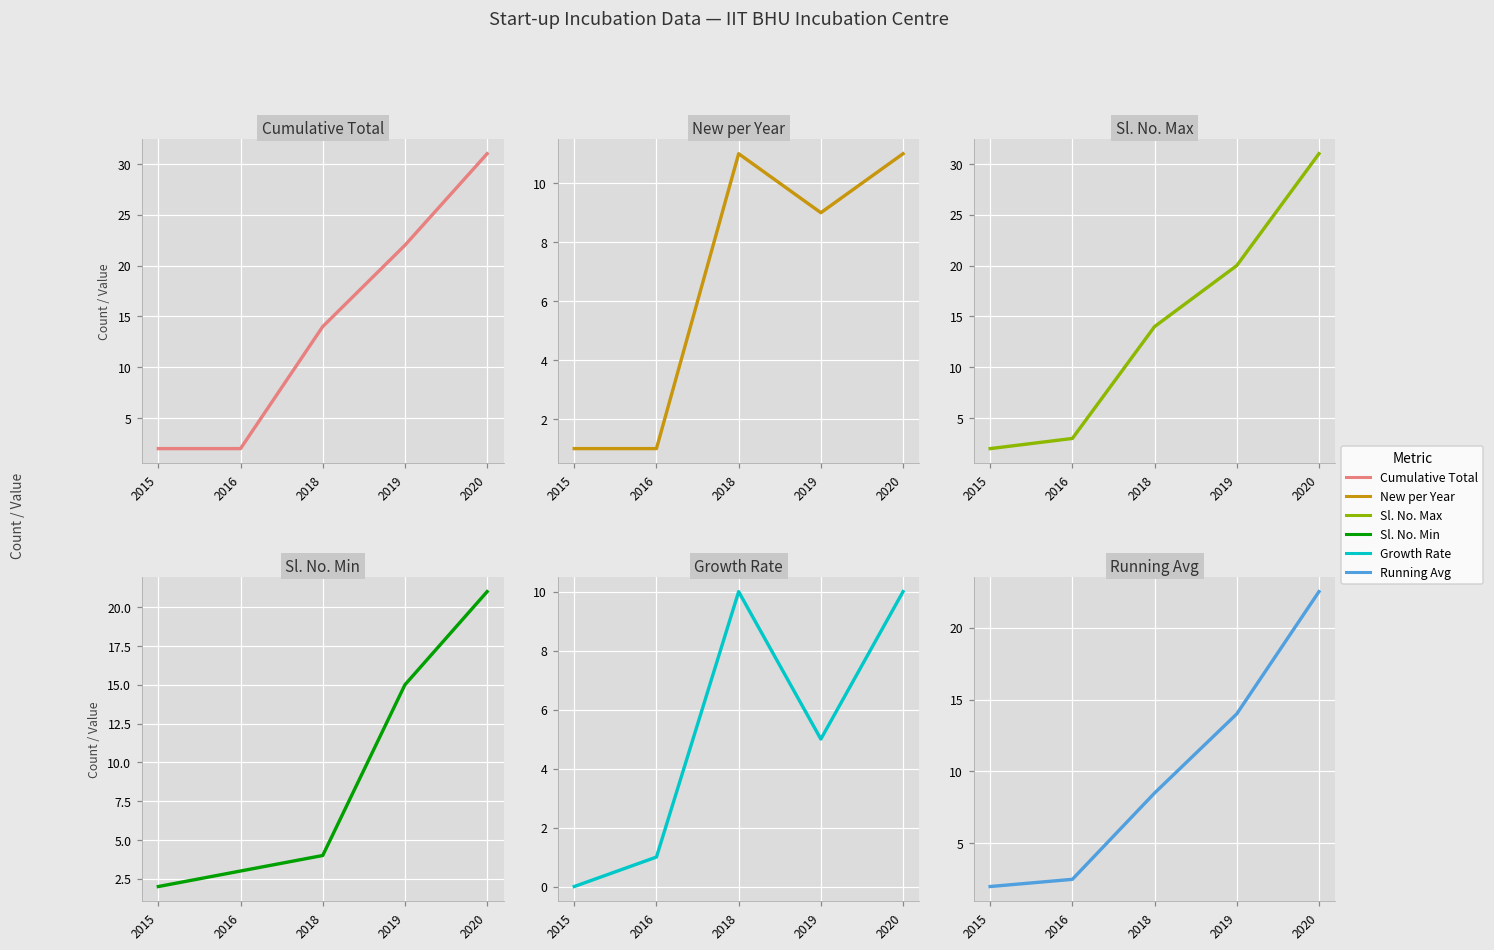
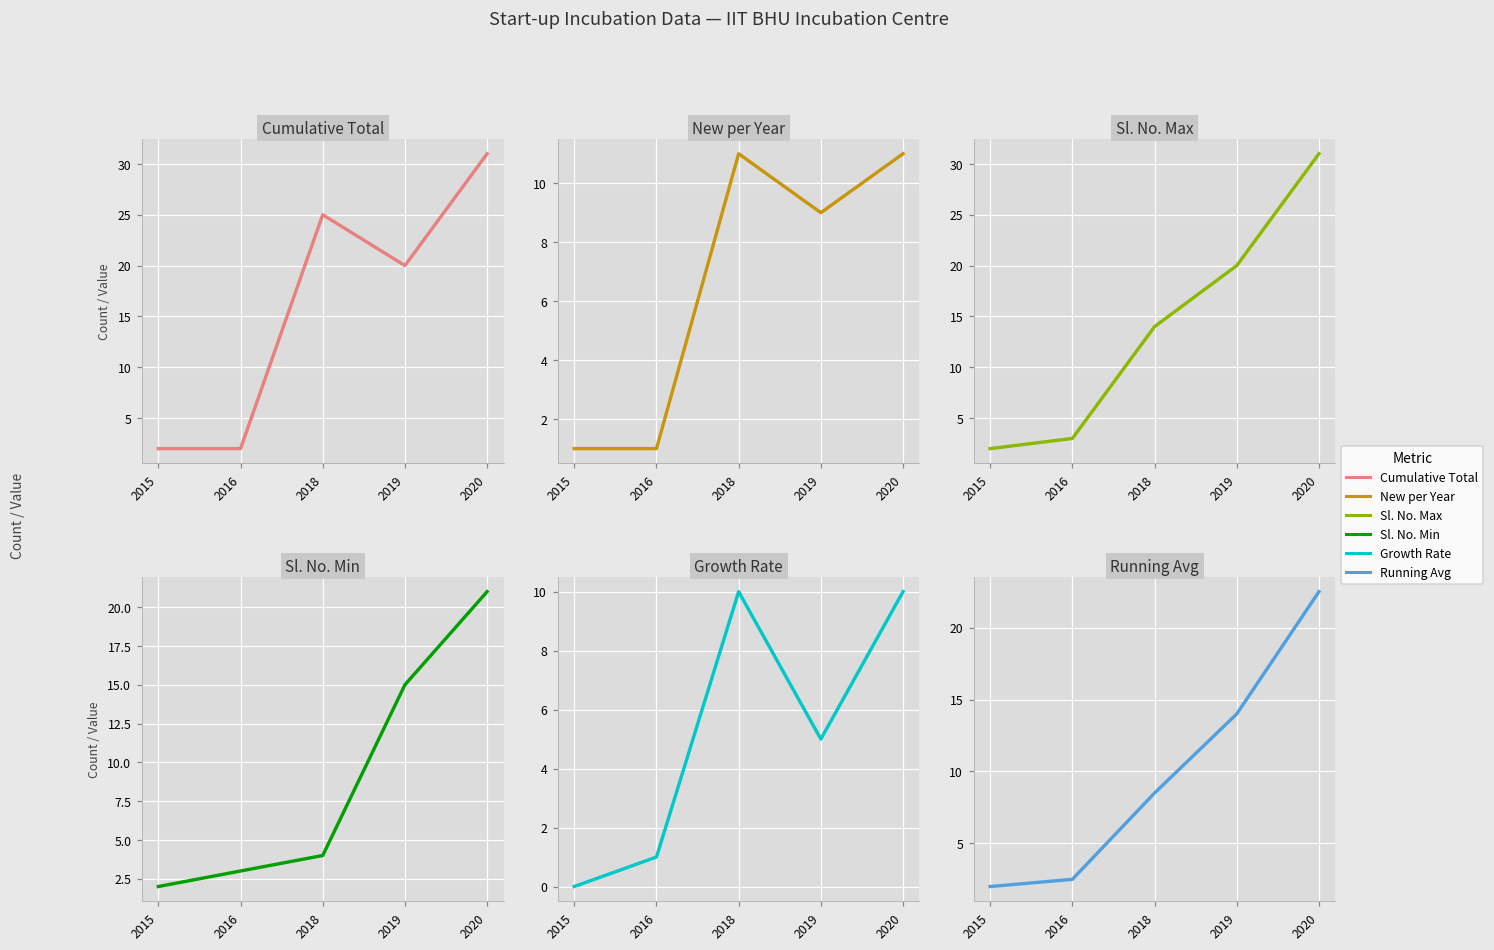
Cumulative Total, 2018: 14 -> 25
Cumulative Total, 2019: 22 -> 20
